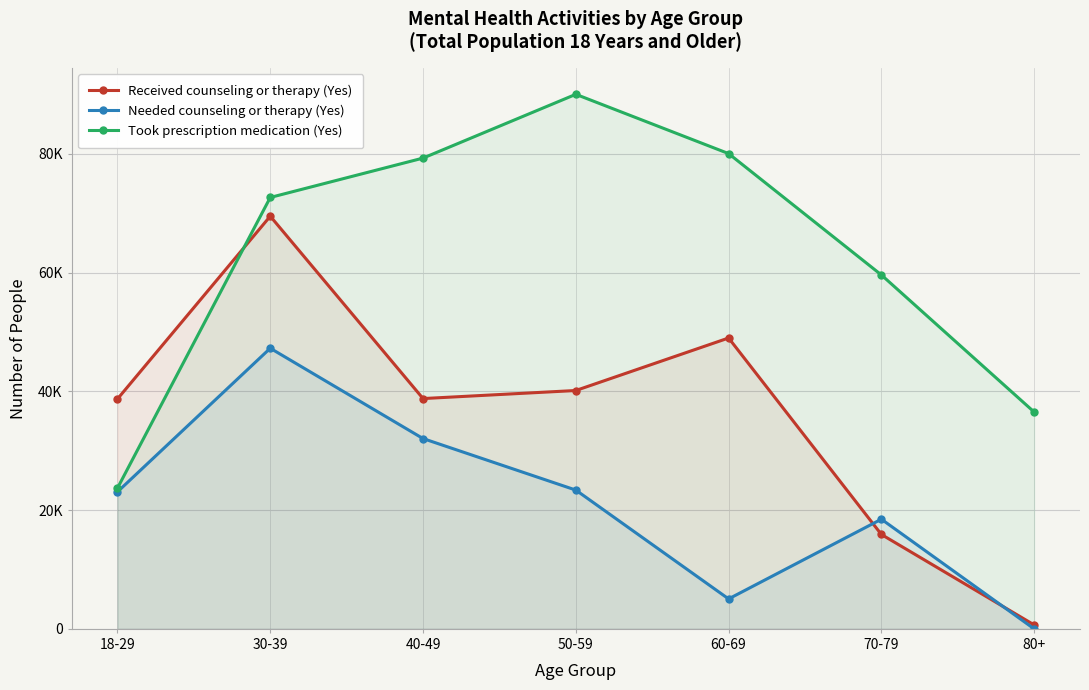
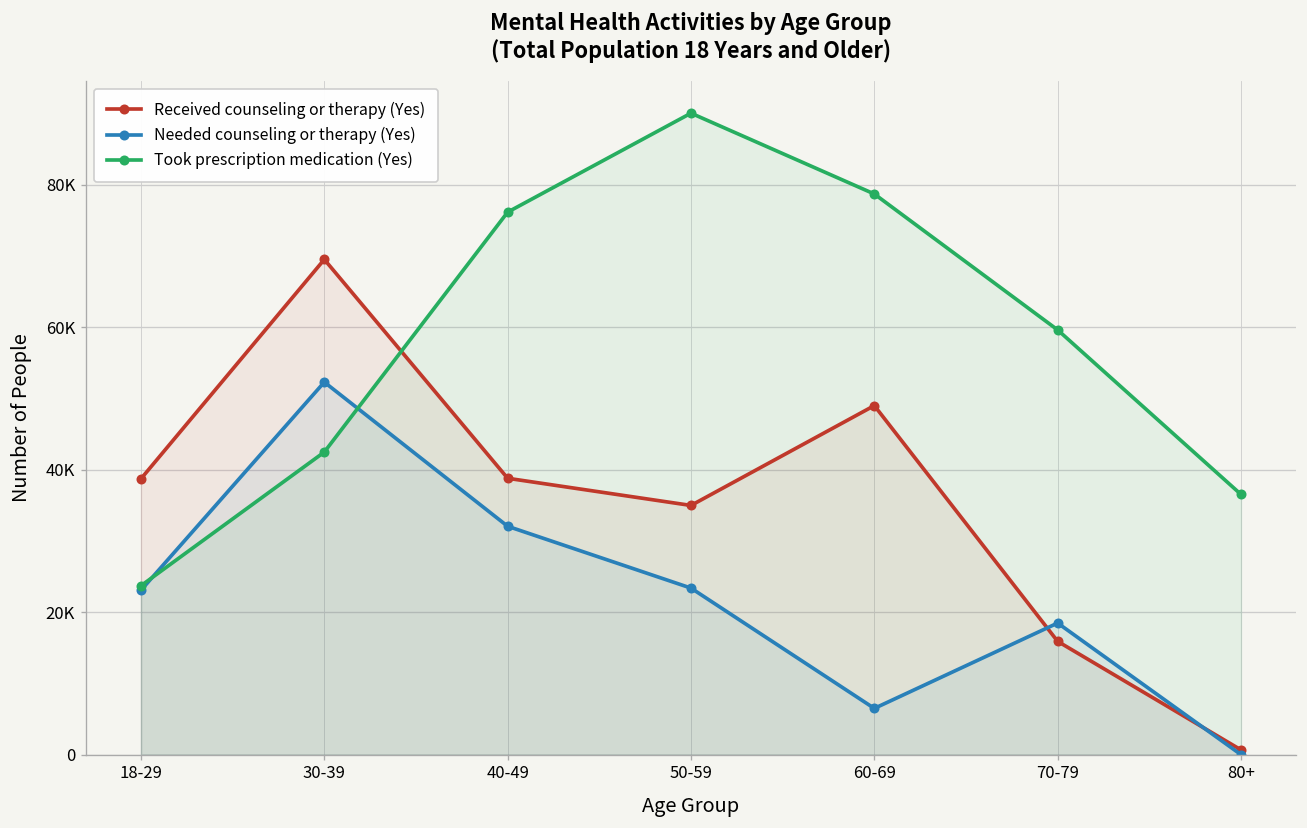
Needed counseling or therapy (Yes), 30-39: 47000 -> 52000
Took prescription medication (Yes), 30-39: 73000 -> 42000
Took prescription medication (Yes), 40-49: 79000 -> 76000
Received counseling or therapy (Yes), 50-59: 40000 -> 35000
Needed counseling or therapy (Yes), 60-69: 5000 -> 6000
Took prescription medication (Yes), 60-69: 80000 -> 79000
